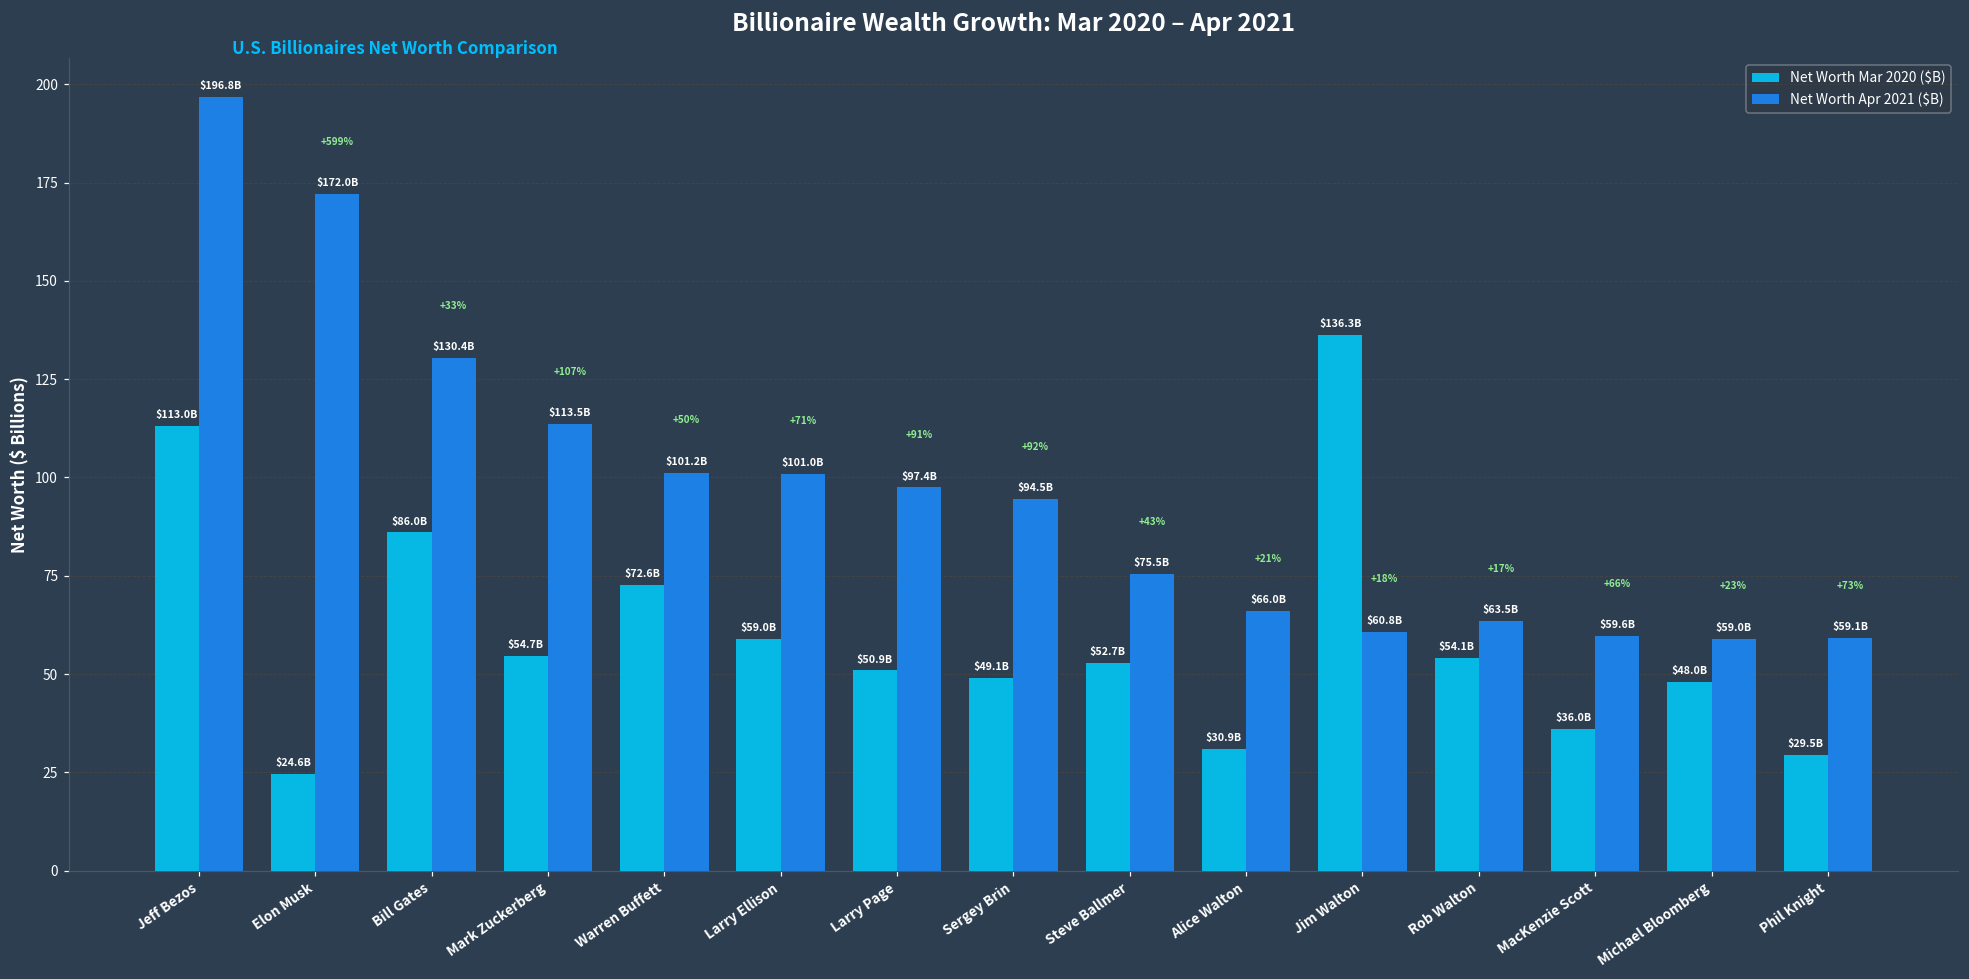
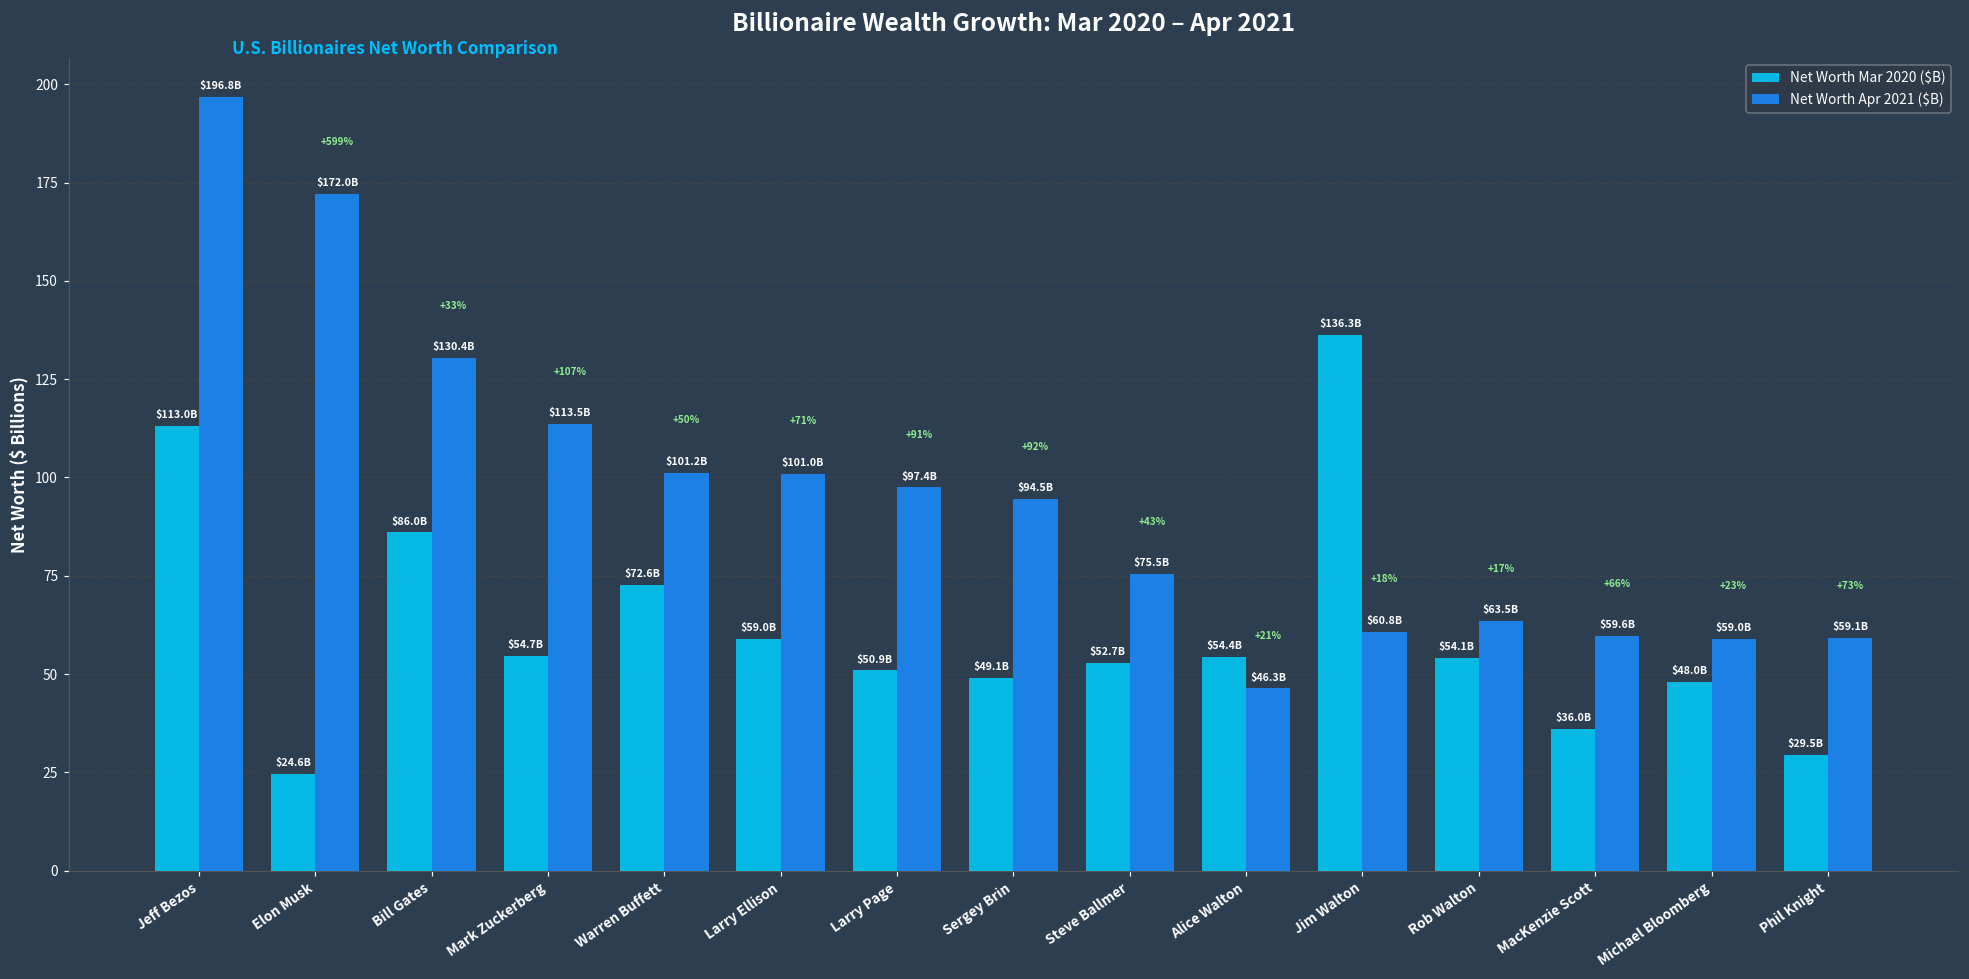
Net Worth Mar 2020 ($B), Alice Walton: $30.9B -> $54.4B
Net Worth Apr 2021 ($B), Alice Walton: $66.0B -> $46.3B
